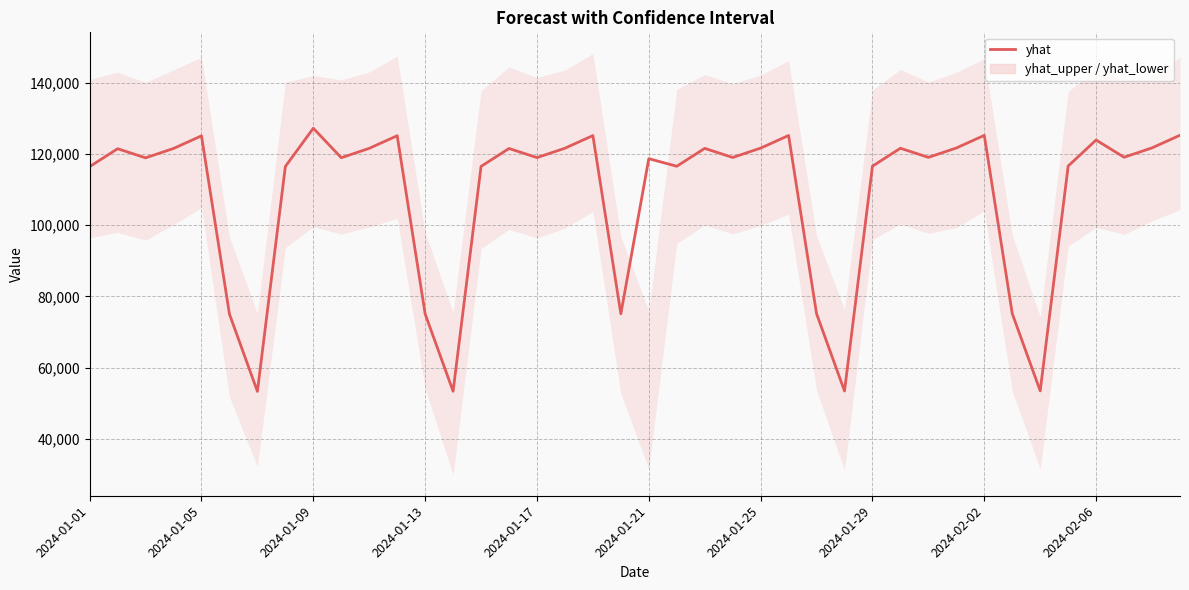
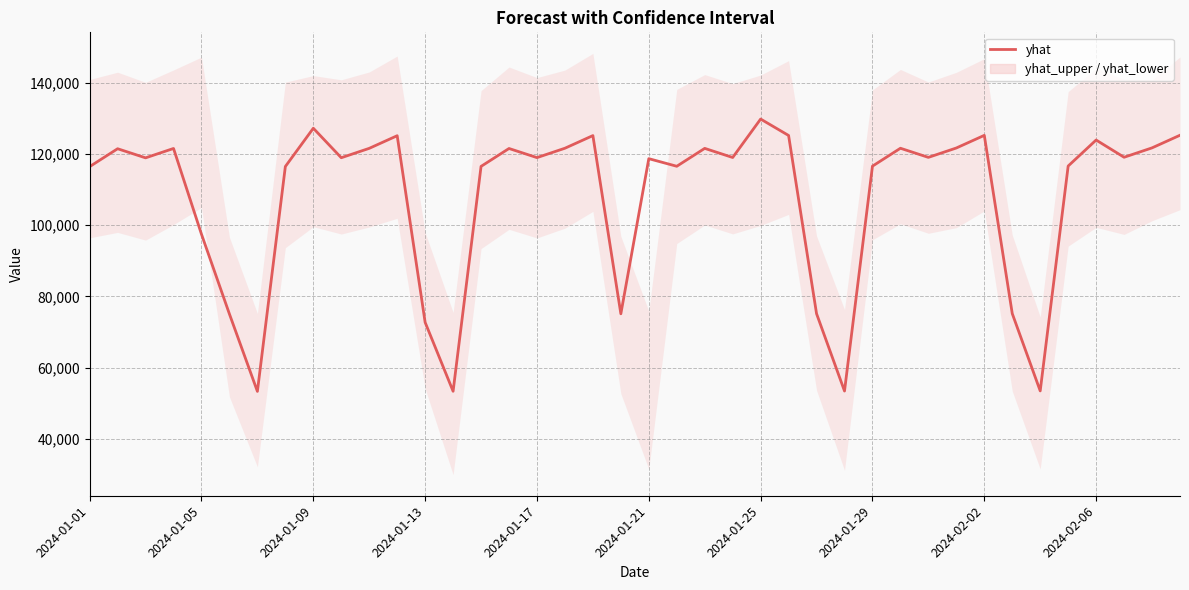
yhat, 2024-01-05: 125,000 -> 97,000
yhat, 2024-01-13: 75,000 -> 73,000
yhat, 2024-01-25: 122,000 -> 130,000
